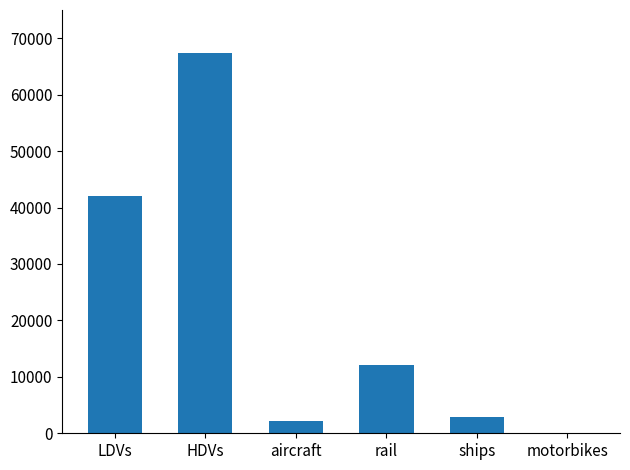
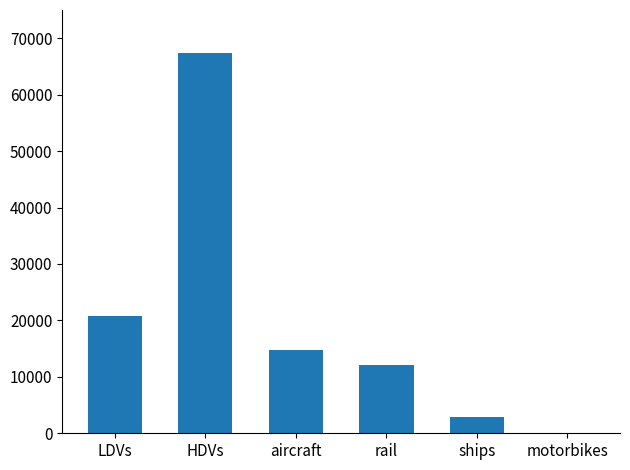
LDVs: 42000 -> 21000
aircraft: 2000 -> 15000
